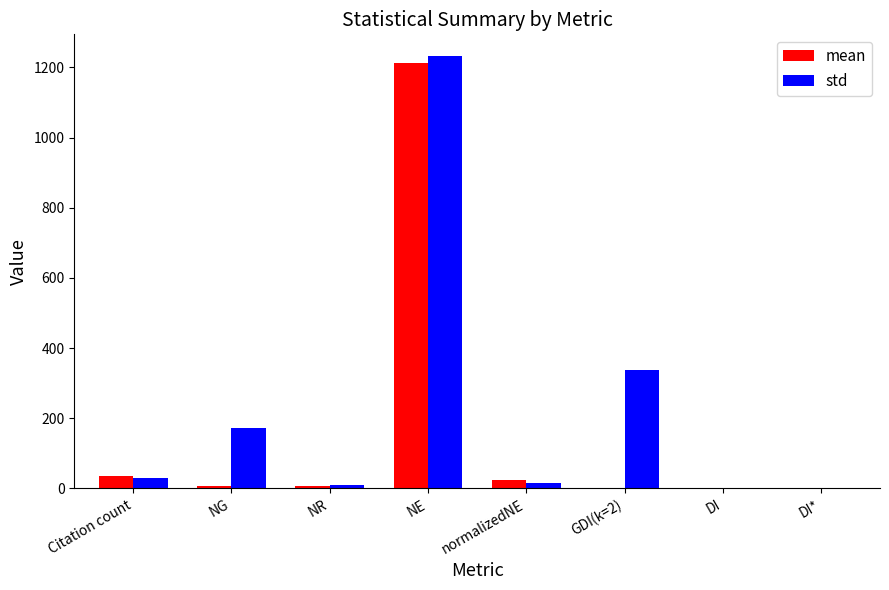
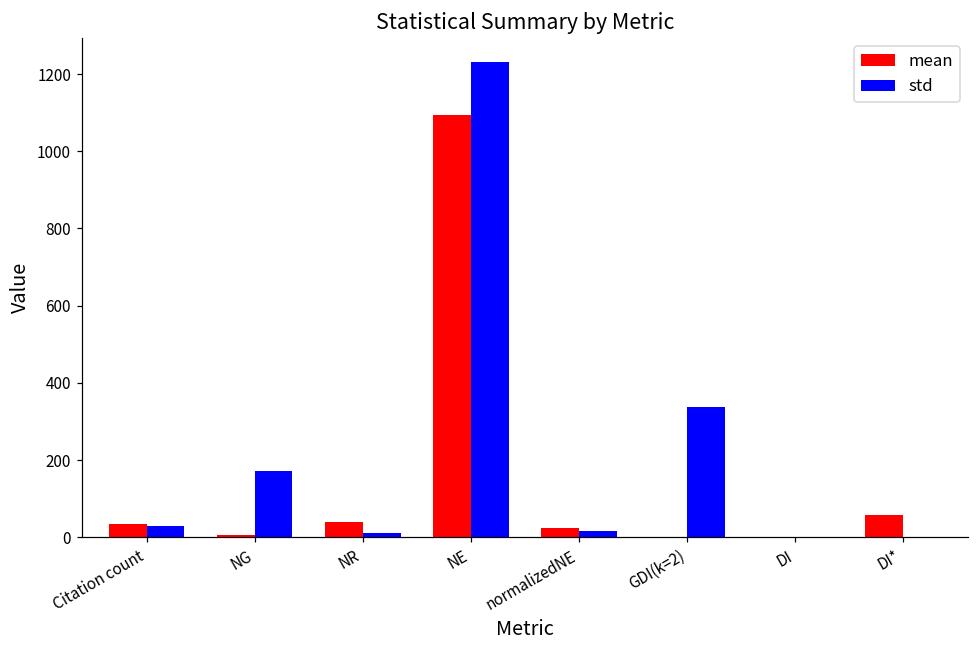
mean, NR: 10 -> 40
mean, NE: 1210 -> 1090
mean, DI*: 0 -> 60
